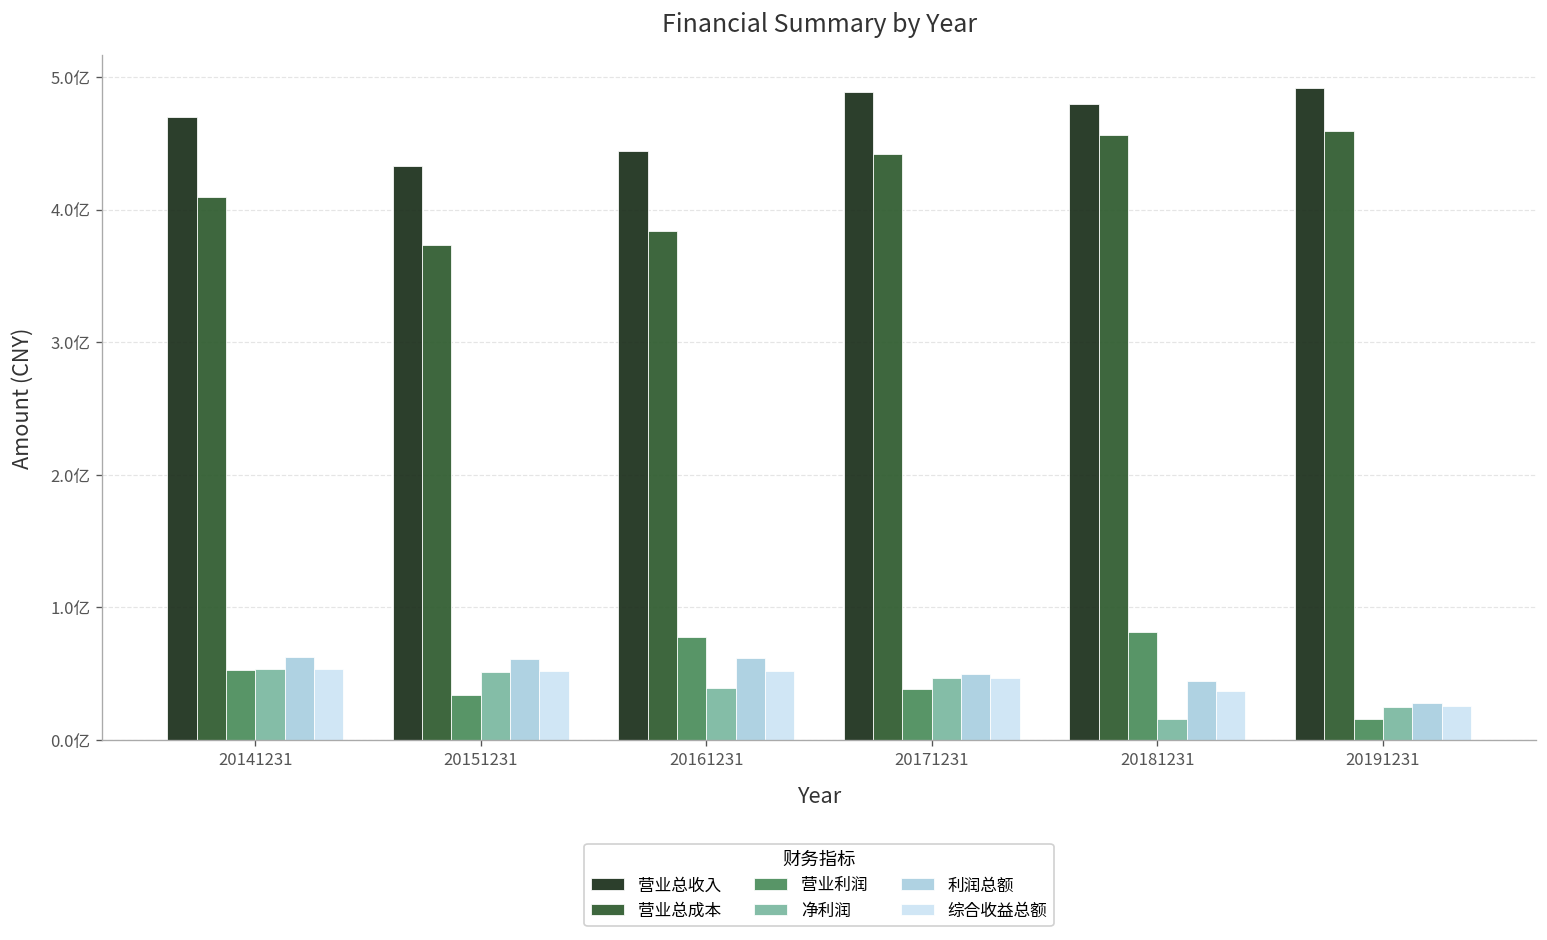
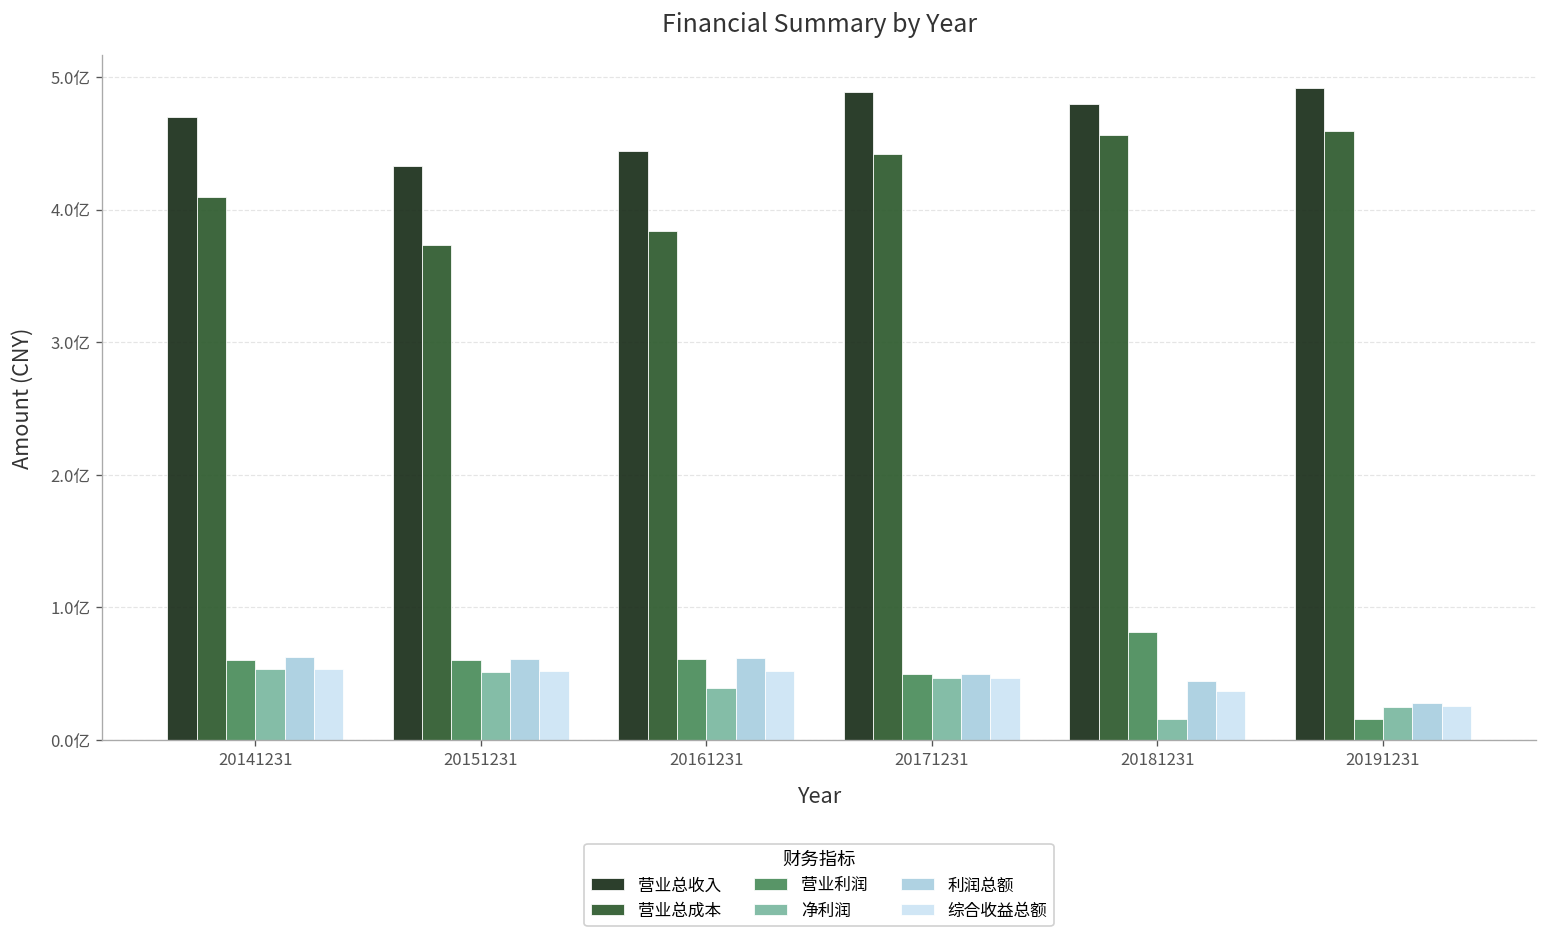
营业利润, 20141231: 0.53亿 -> 0.60亿
营业利润, 20151231: 0.34亿 -> 0.60亿
营业利润, 20161231: 0.77亿 -> 0.61亿
营业利润, 20171231: 0.39亿 -> 0.50亿
